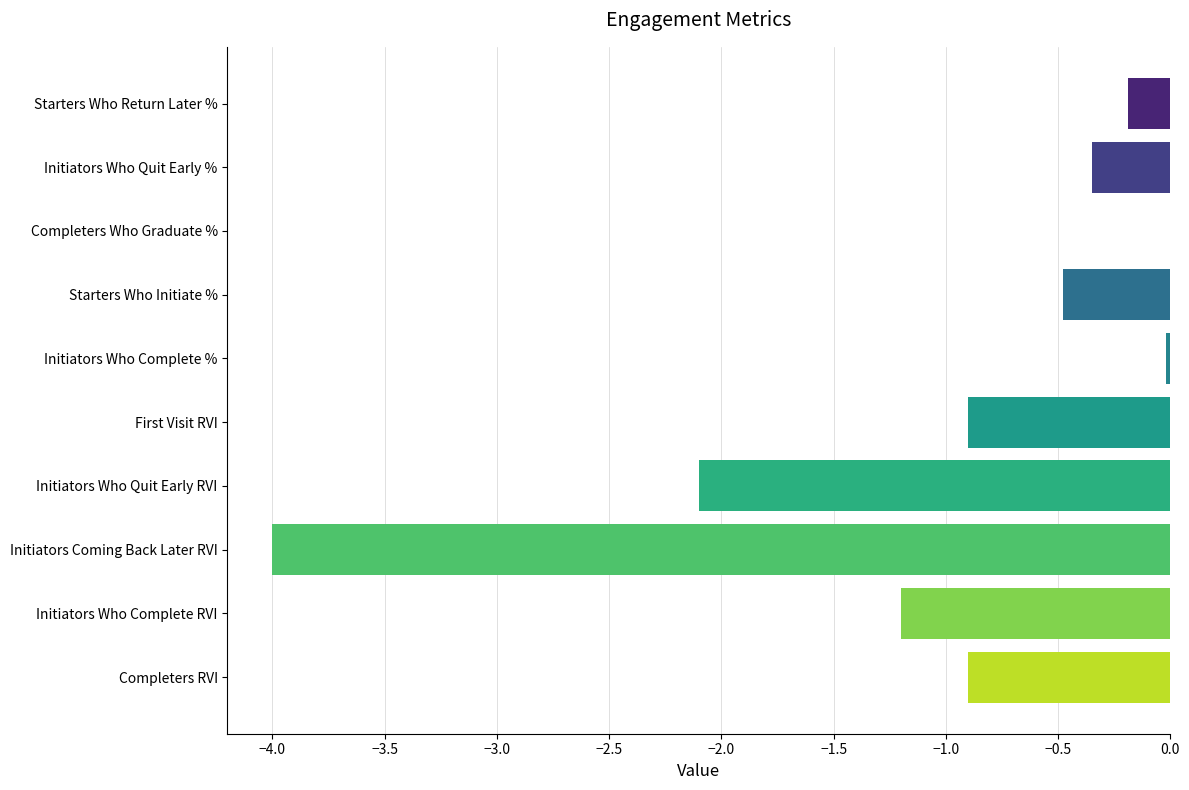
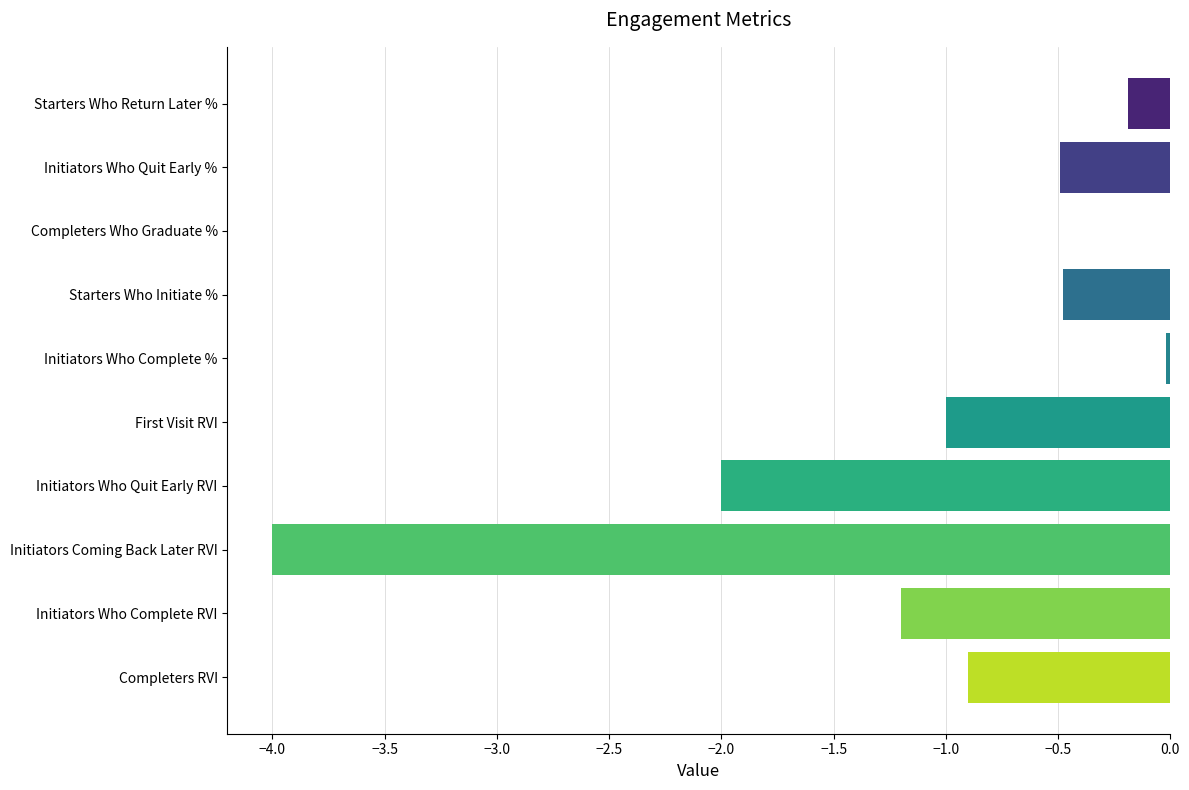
Initiators Who Quit Early %: -0.35 -> -0.49
First Visit RVI: -0.90 -> -1.00
Initiators Who Quit Early RVI: -2.10 -> -2.00
